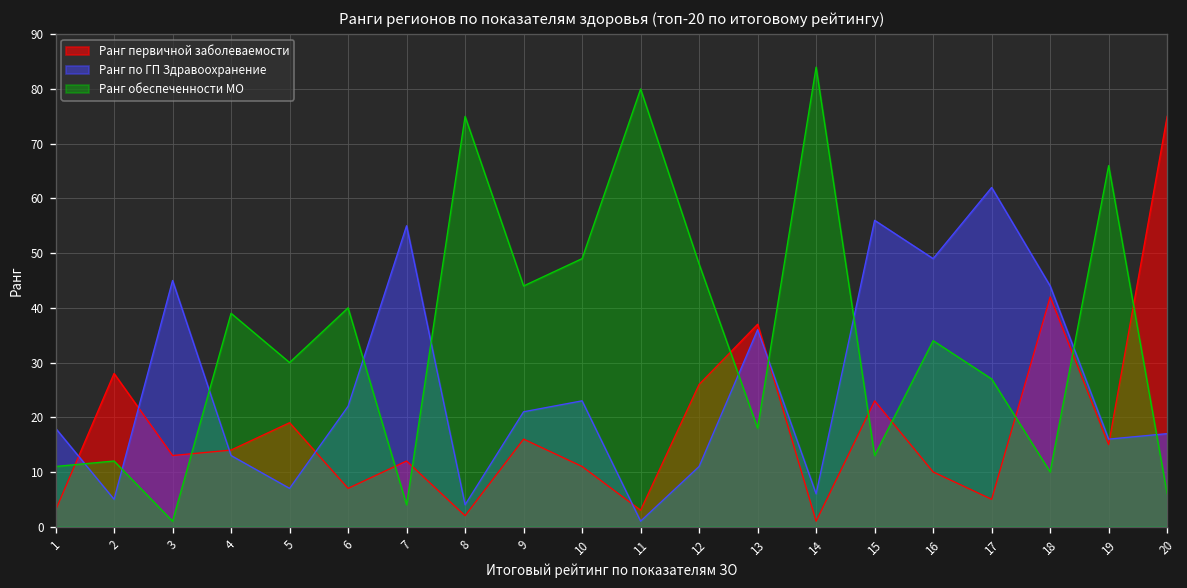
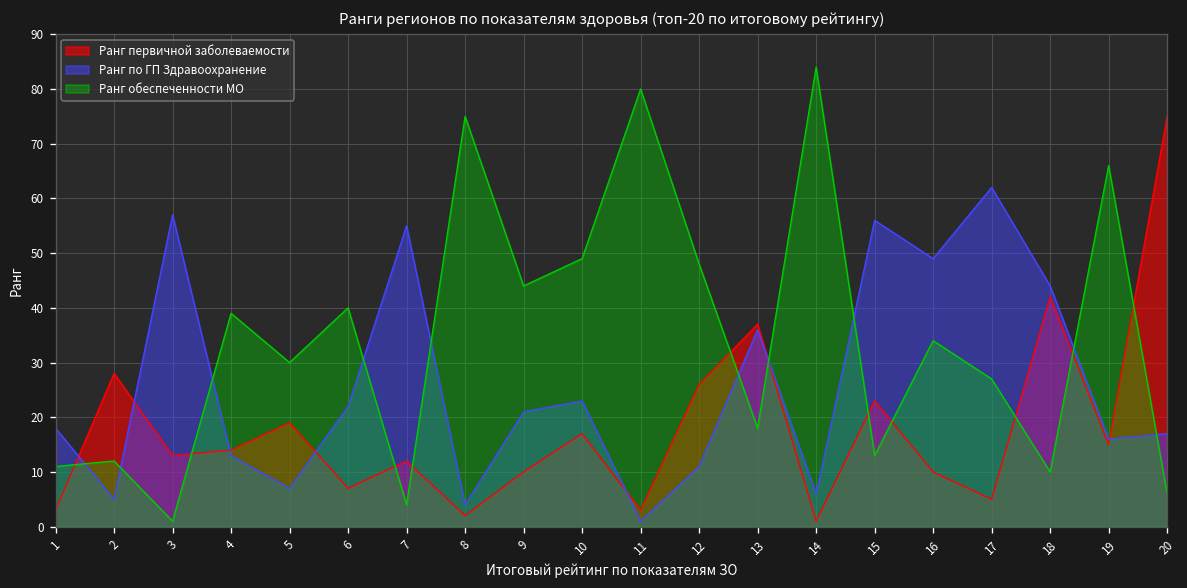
Ранг по ГП Здравоохранение, 3: 45 -> 57
Ранг первичной заболеваемости, 9: 16 -> 10
Ранг первичной заболеваемости, 10: 11 -> 17
